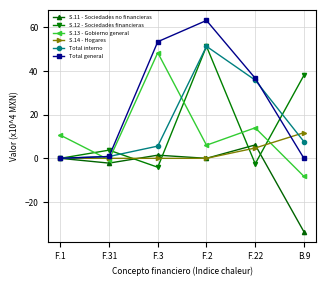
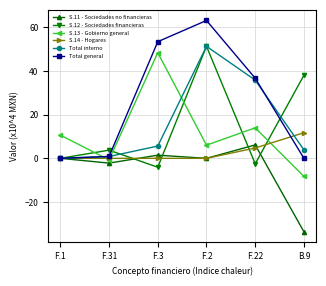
Total interno, B.9: 8 -> 4
